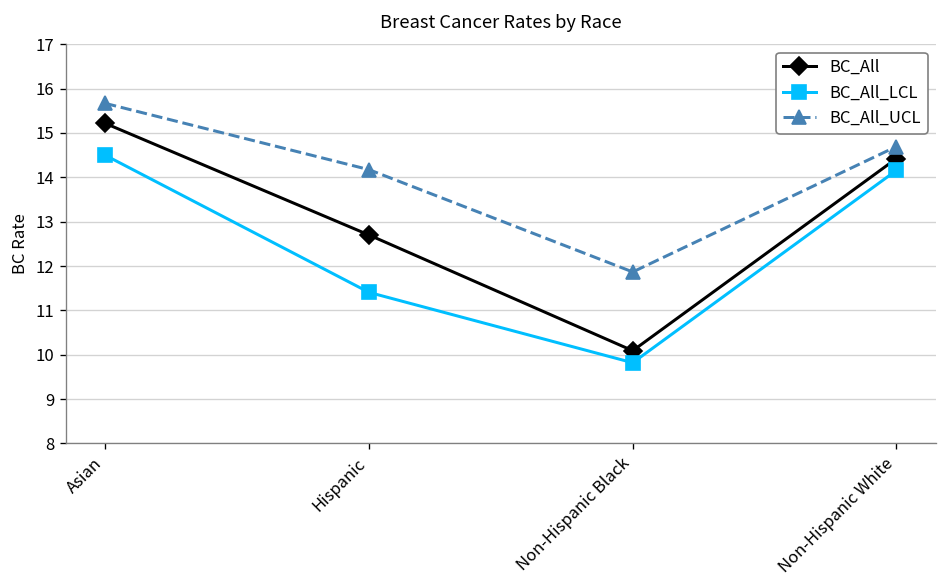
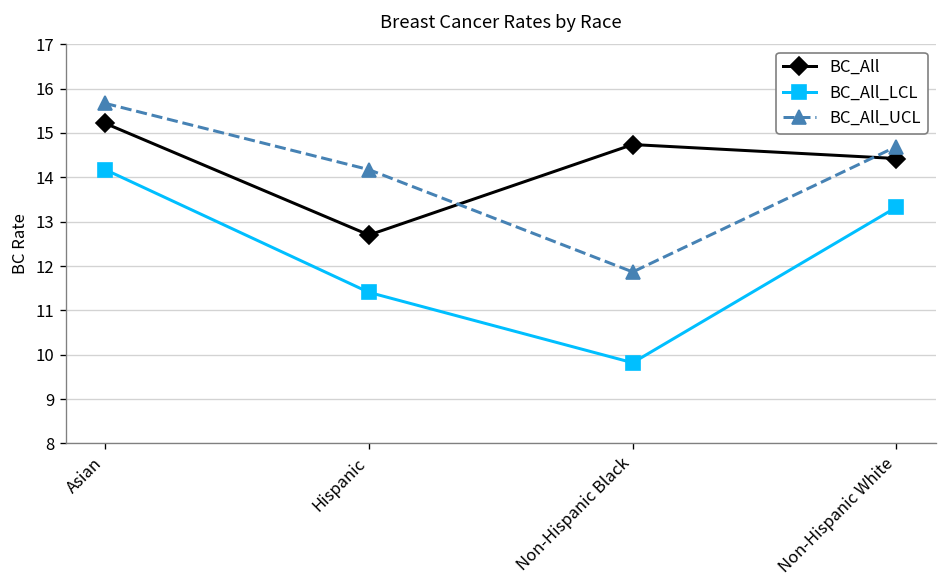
BC_All_LCL, Asian: 14.5 -> 14.2
BC_All, Non-Hispanic Black: 10.1 -> 14.7
BC_All_LCL, Non-Hispanic White: 14.2 -> 13.3
